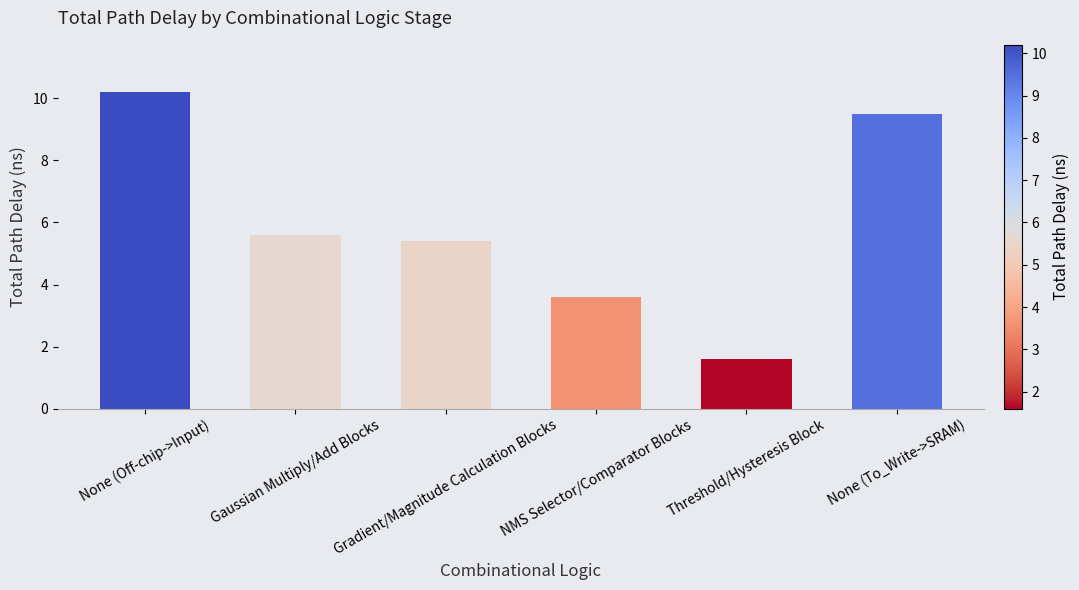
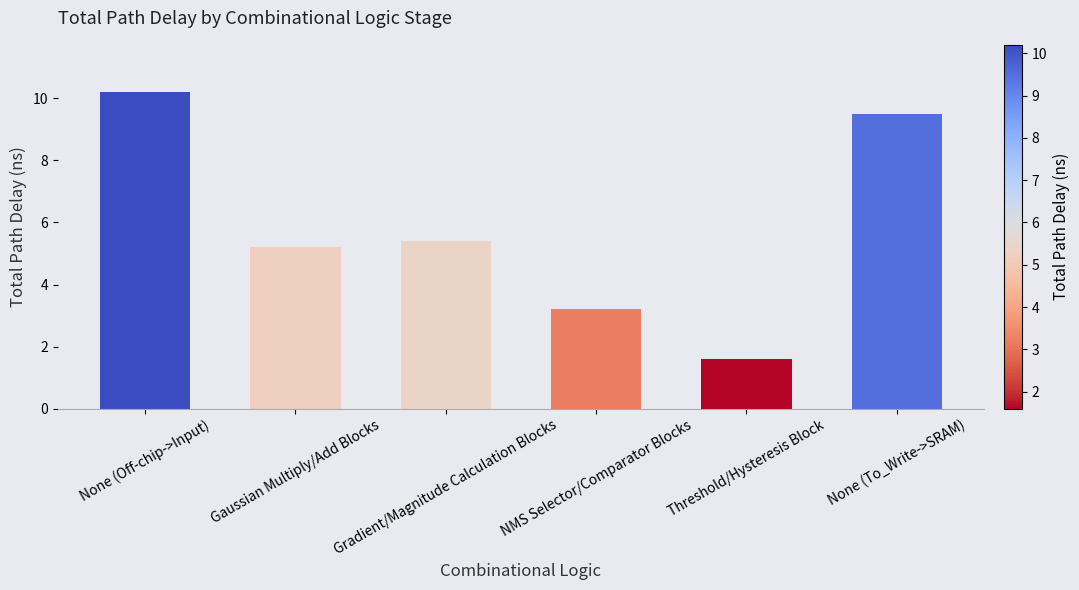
Gaussian Multiply/Add Blocks: 5.6 -> 5.2
NMS Selector/Comparator Blocks: 3.6 -> 3.2
